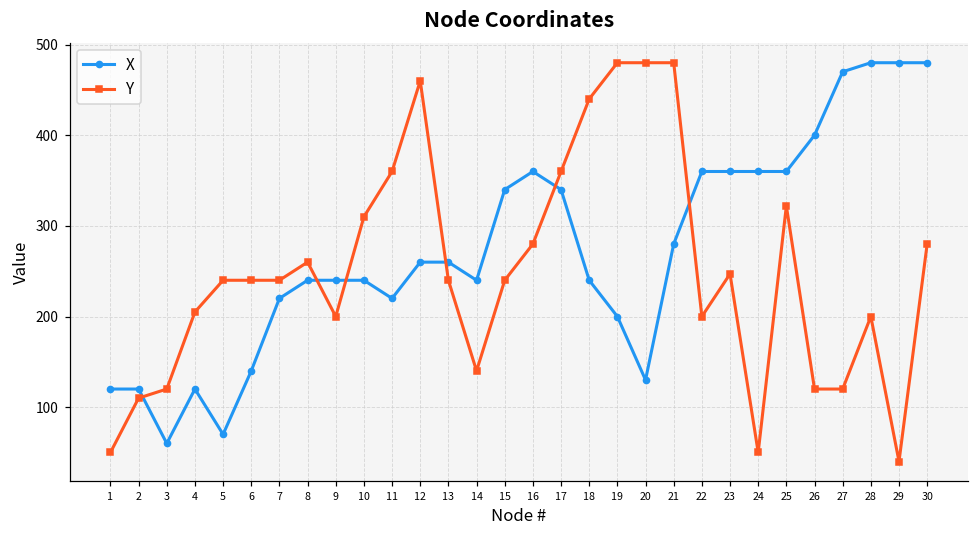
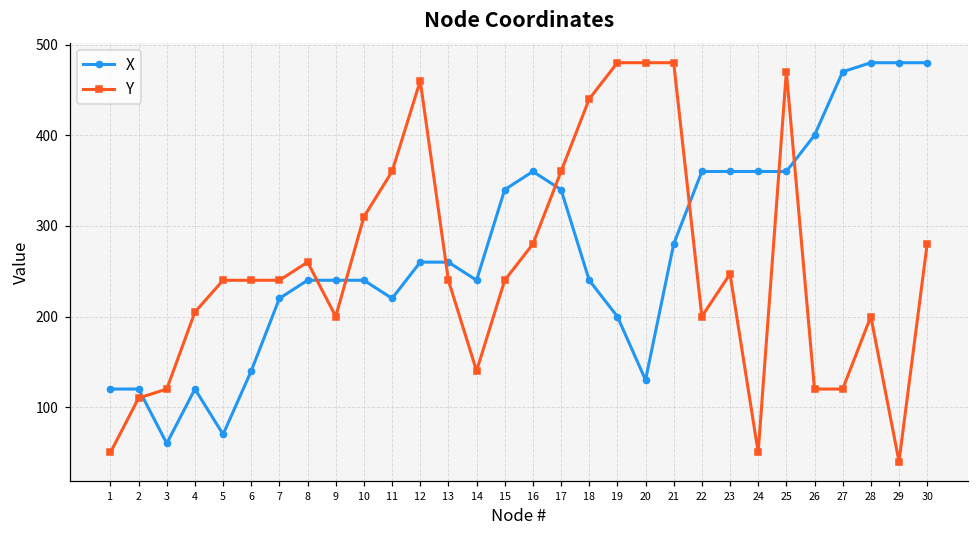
Y, 25: 320 -> 470
